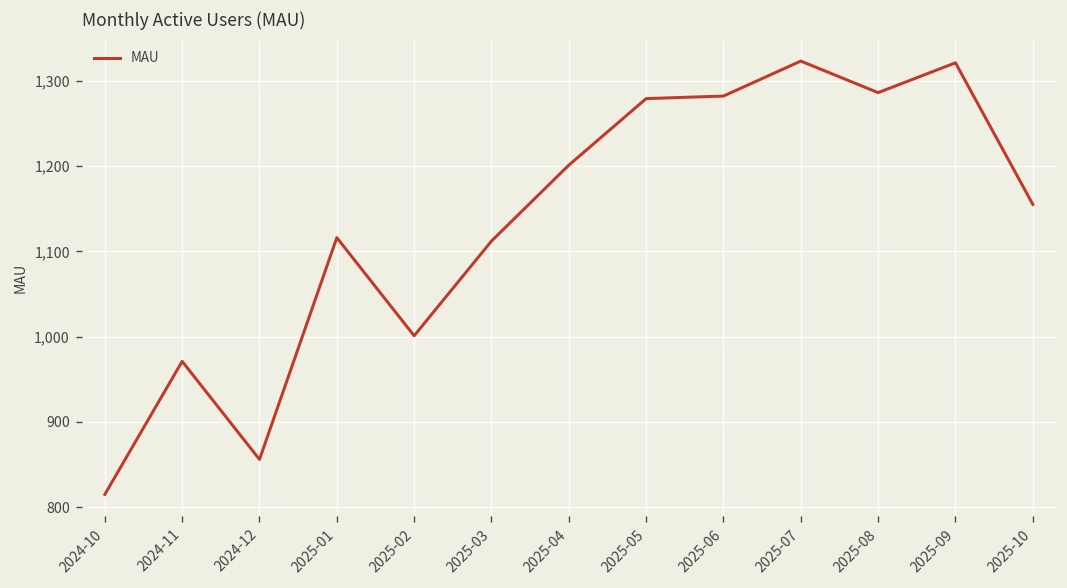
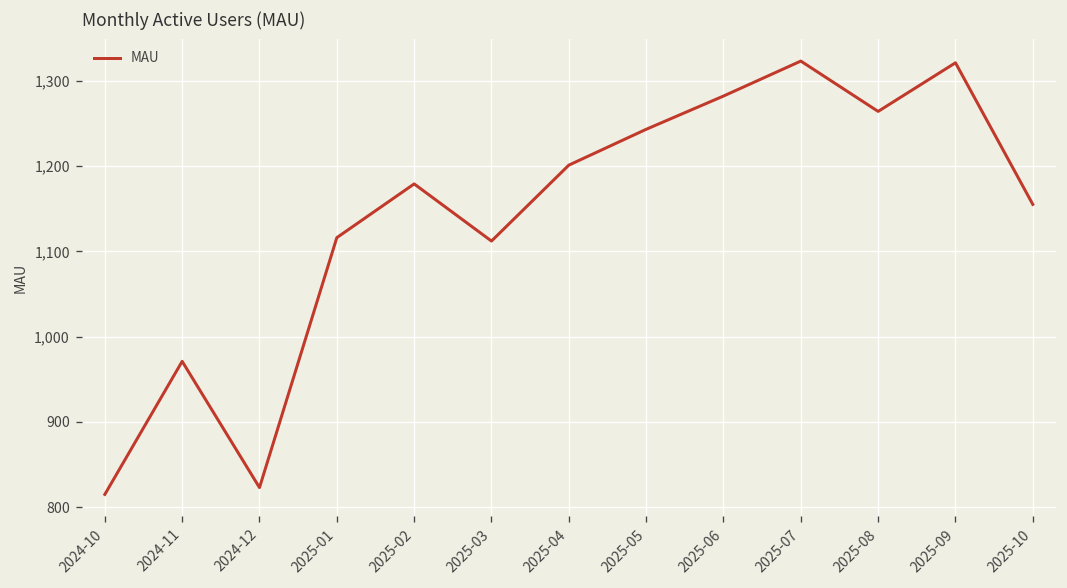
2024-12: 860 -> 820
2025-02: 1,000 -> 1,180
2025-05: 1,280 -> 1,240
2025-08: 1,290 -> 1,260
